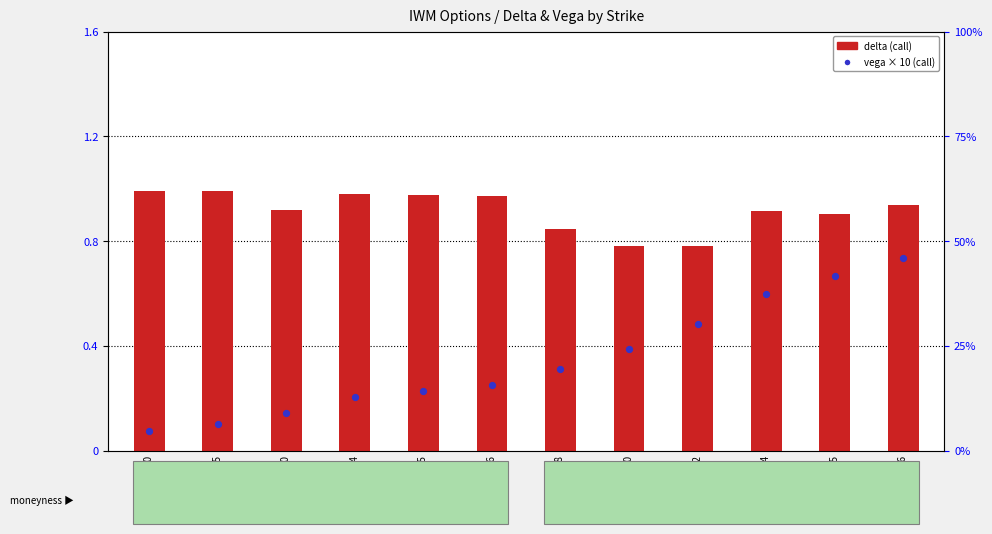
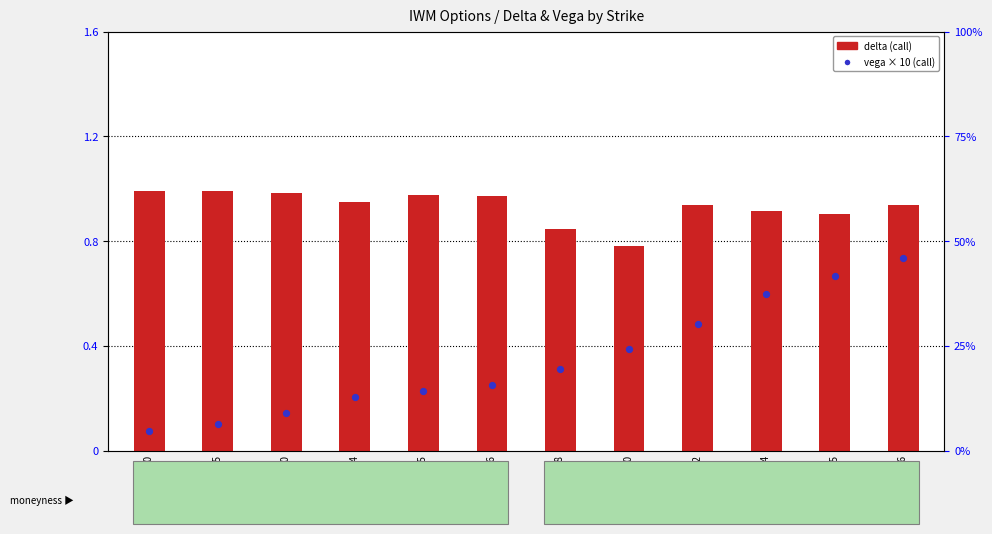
delta (call), Strike 150: 0.92 -> 0.99
delta (call), Strike 154: 0.98 -> 0.95
delta (call), Strike 162: 0.78 -> 0.94
